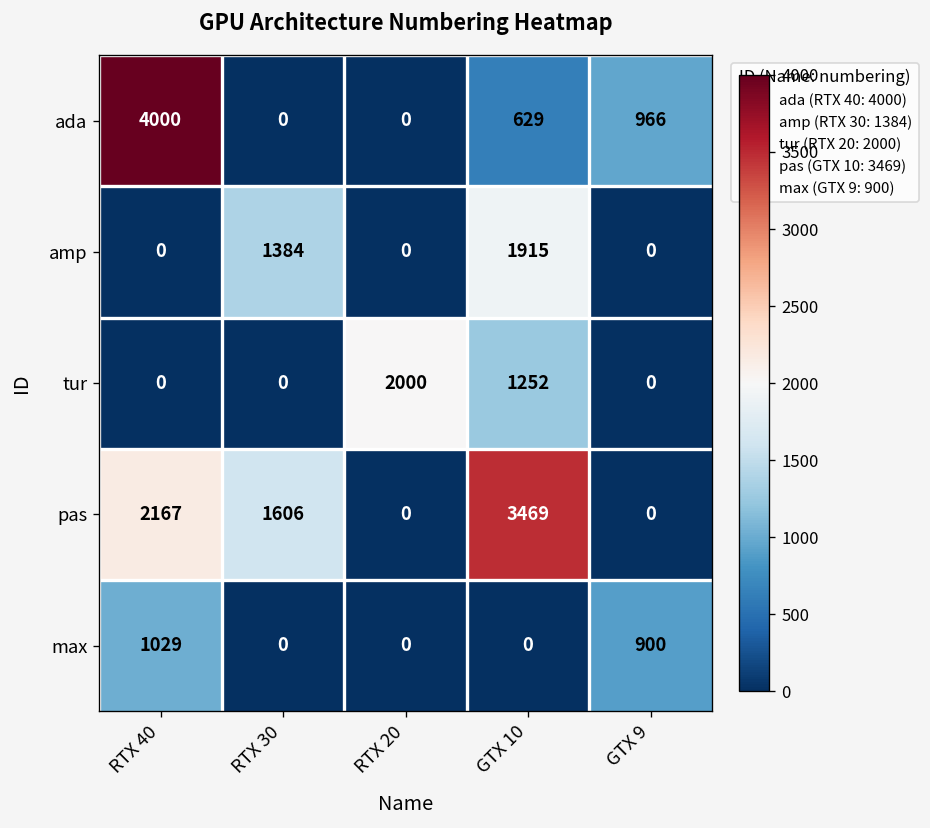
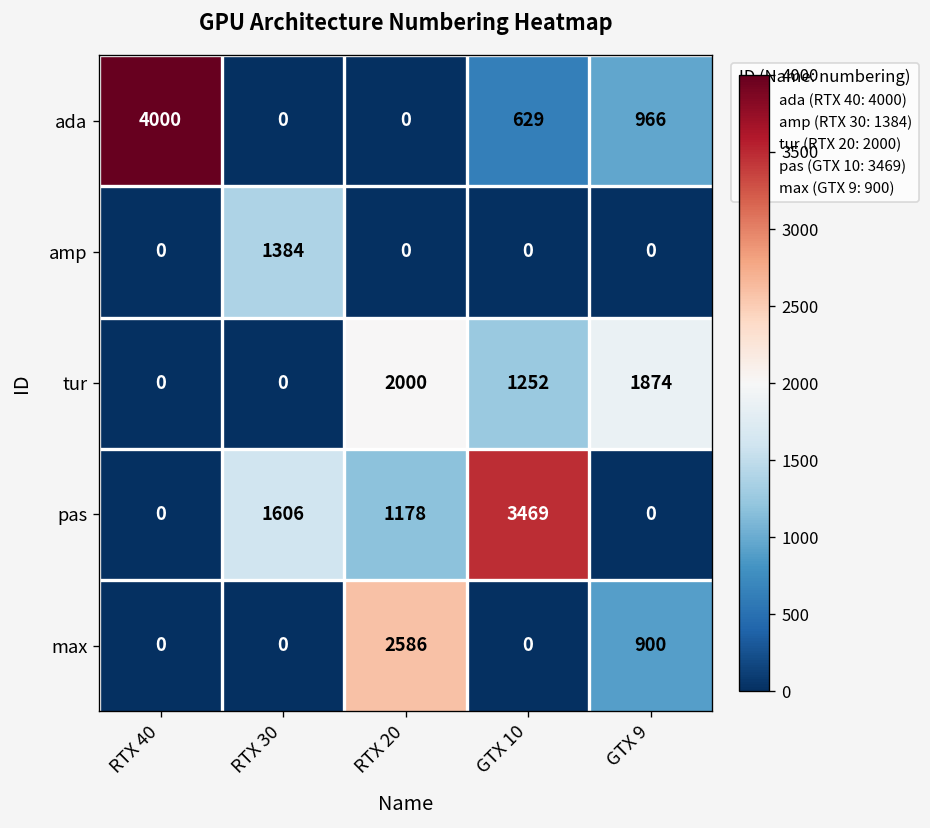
amp, GTX 10: 1915 -> 0
tur, GTX 9: 0 -> 1874
pas, RTX 40: 2167 -> 0
pas, RTX 20: 0 -> 1178
max, RTX 40: 1029 -> 0
max, RTX 20: 0 -> 2586
